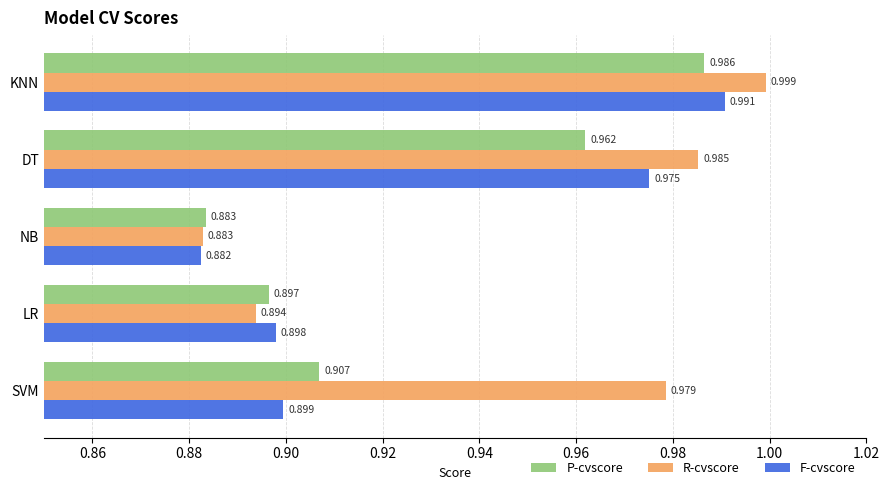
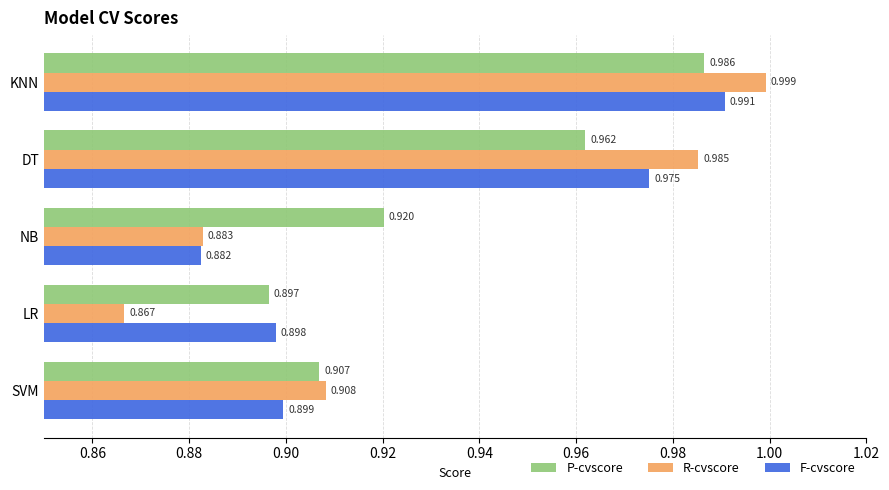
P-cvscore, NB: 0.883 -> 0.920
R-cvscore, LR: 0.894 -> 0.867
R-cvscore, SVM: 0.979 -> 0.908
